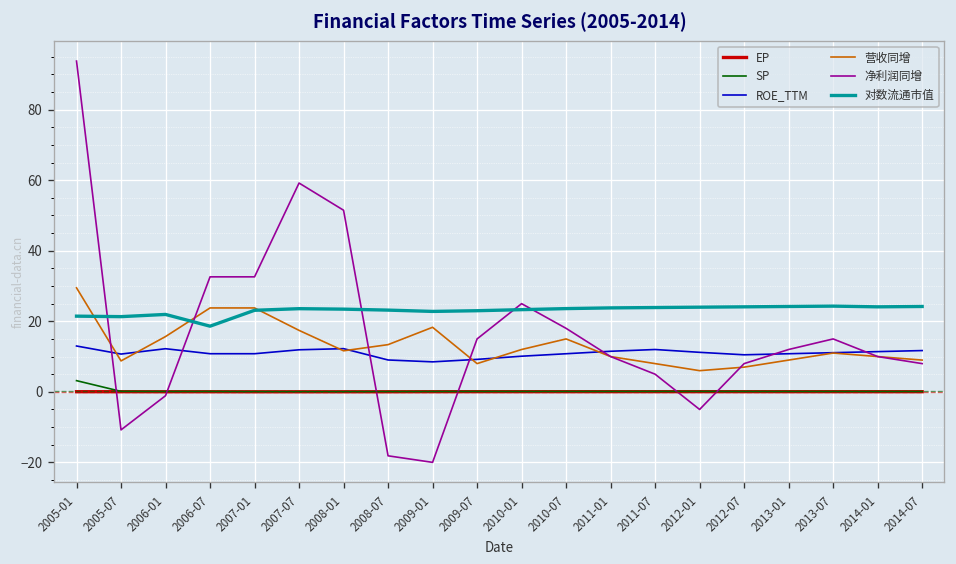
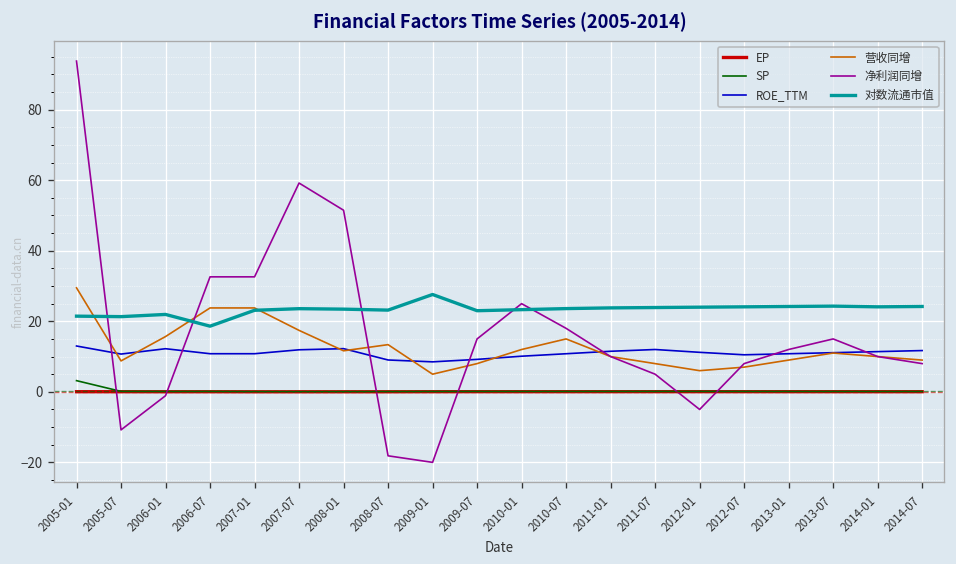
营收同增, 2009-01: 18 -> 5
对数流通市值, 2009-01: 23 -> 28
